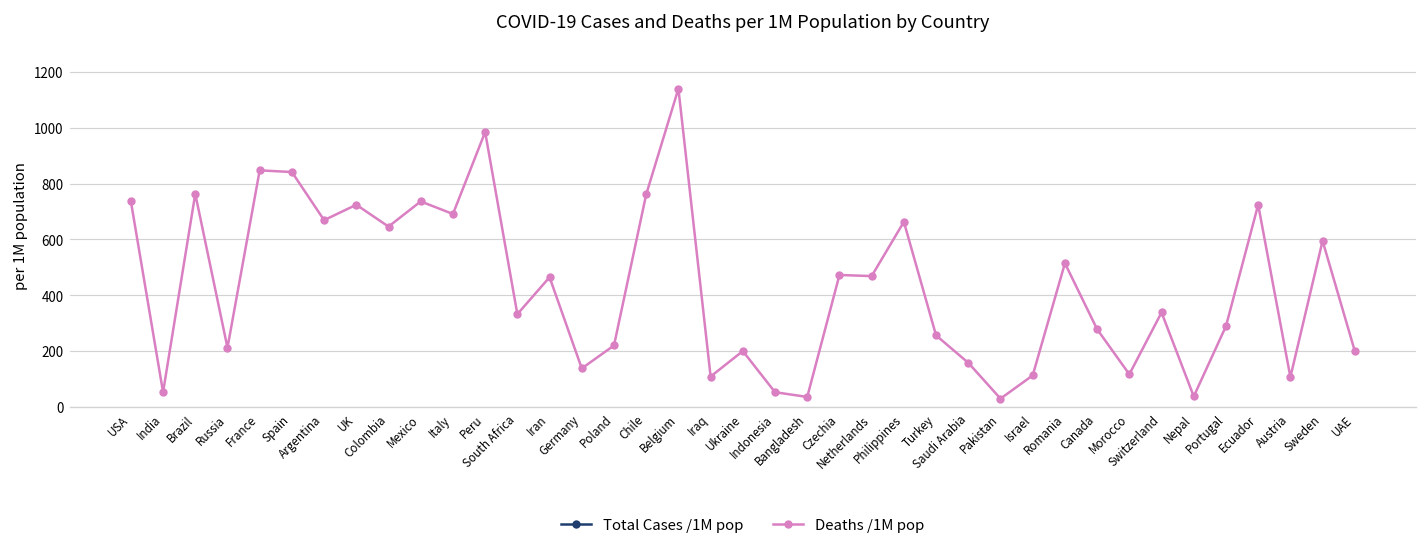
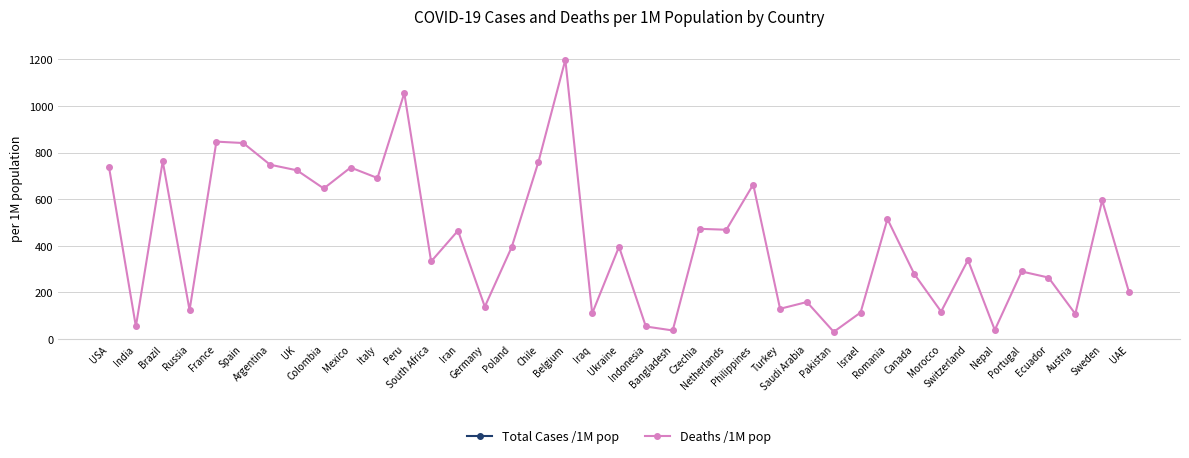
Deaths /1M pop, Russia: 210 -> 120
Deaths /1M pop, Argentina: 670 -> 750
Deaths /1M pop, Peru: 980 -> 1060
Deaths /1M pop, Poland: 220 -> 390
Deaths /1M pop, Belgium: 1140 -> 1200
Deaths /1M pop, Ukraine: 200 -> 400
Deaths /1M pop, Turkey: 260 -> 130
Deaths /1M pop, Ecuador: 720 -> 260
